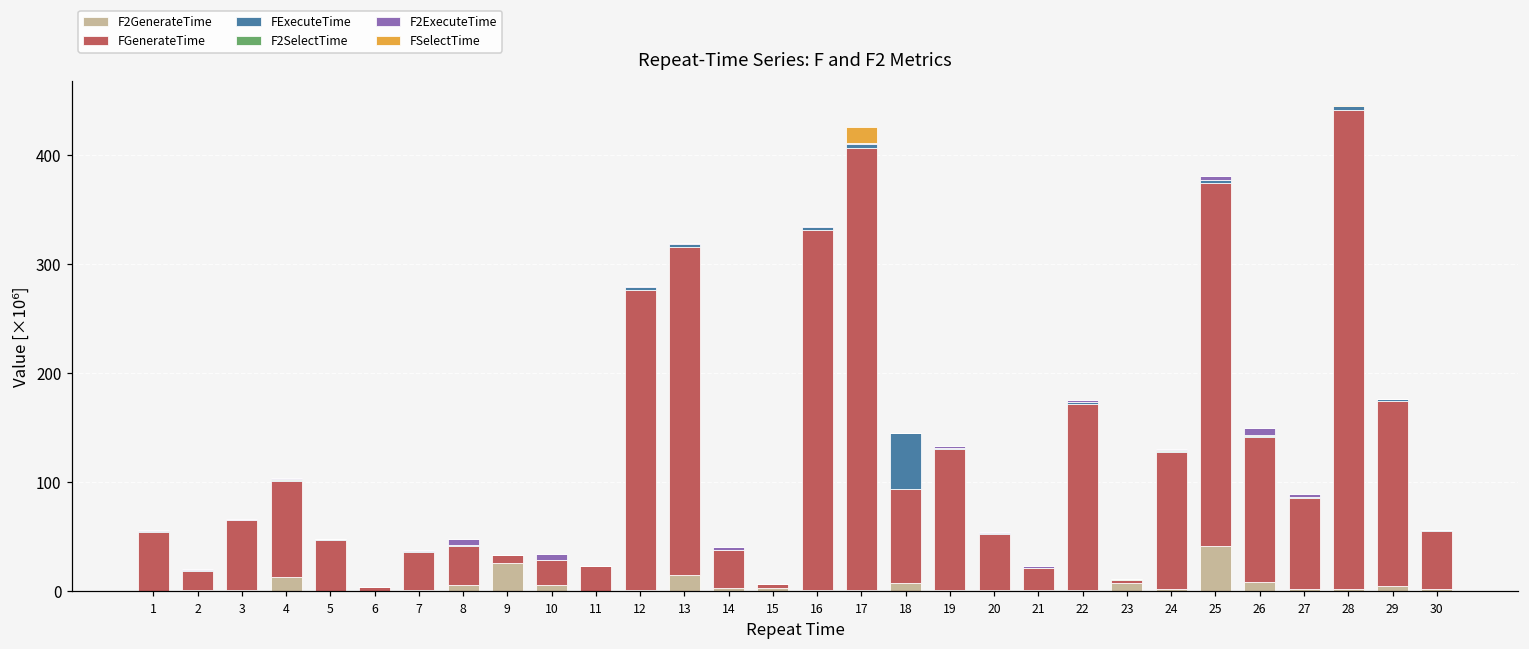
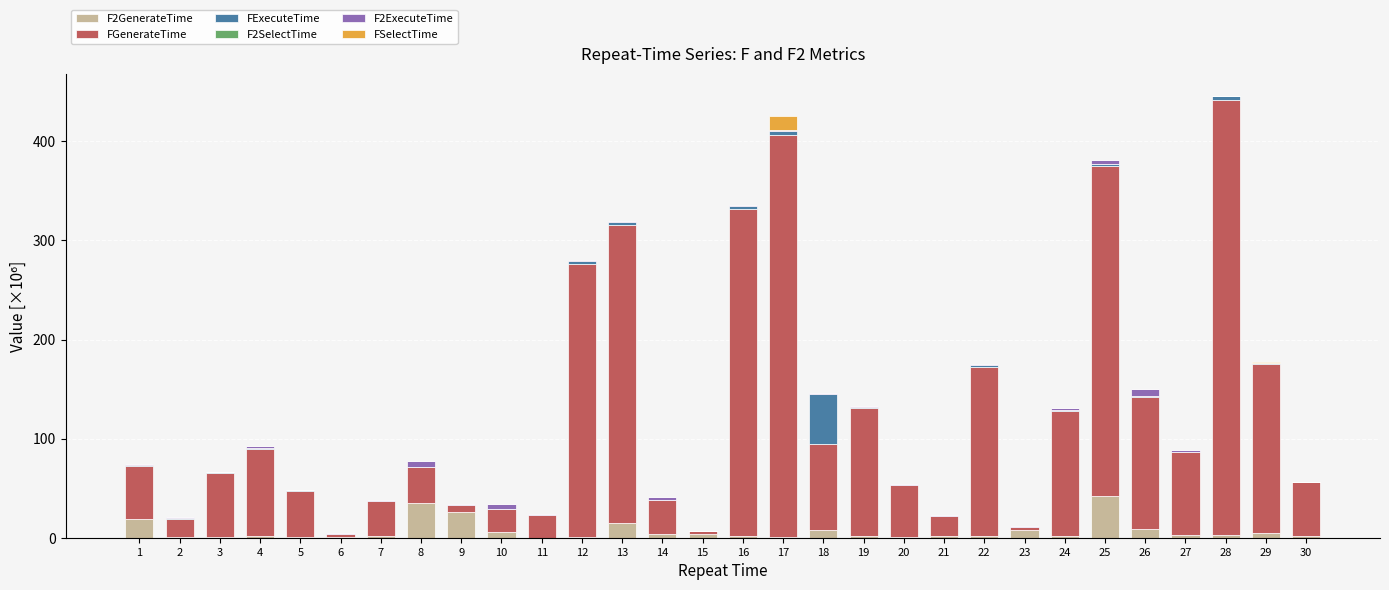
F2GenerateTime, 1: 0 -> 20
F2GenerateTime, 4: 10 -> 0
F2GenerateTime, 8: 10 -> 40
